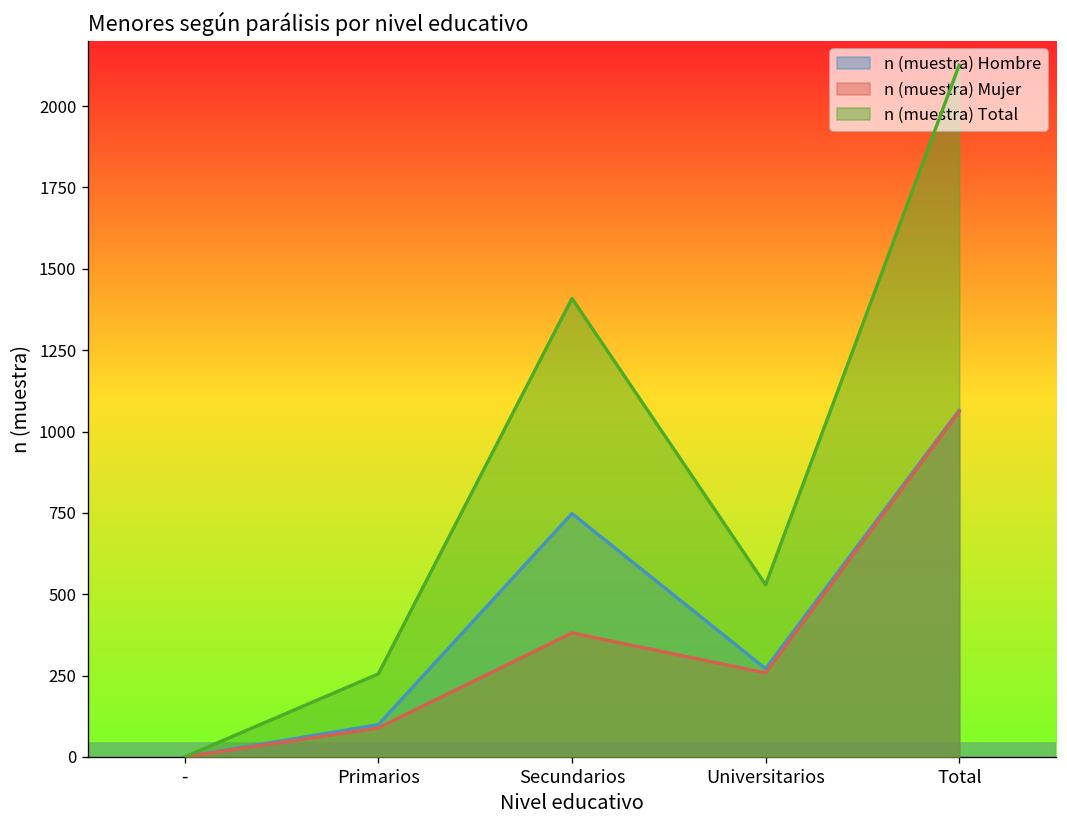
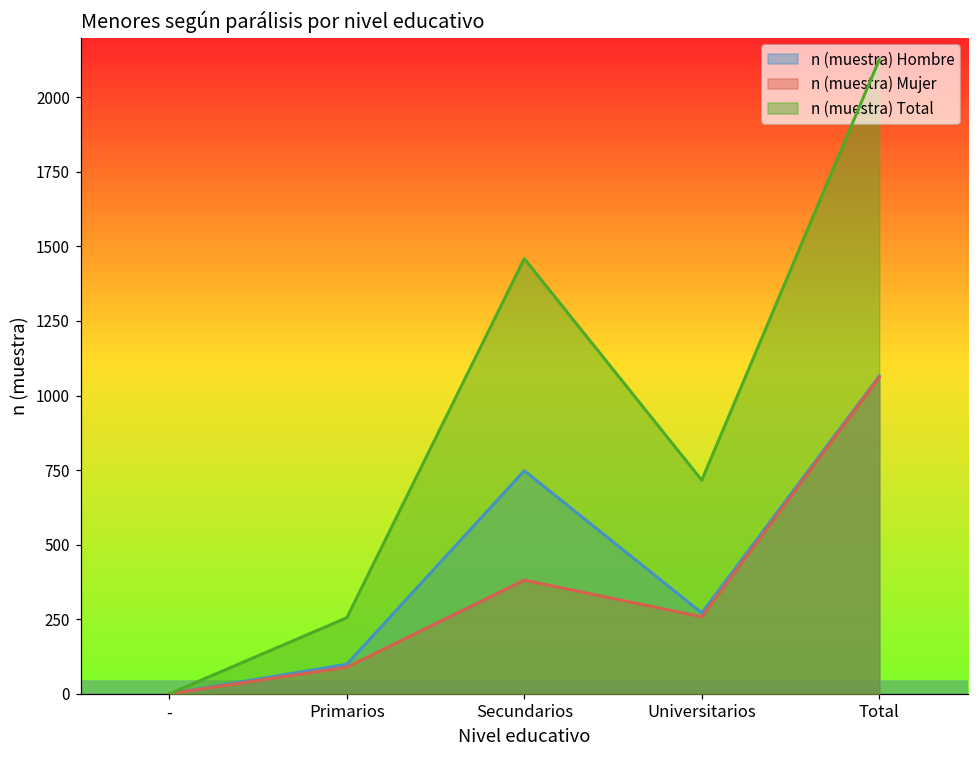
n (muestra) Total, Secundarios: 1410 -> 1460
n (muestra) Total, Universitarios: 530 -> 720
